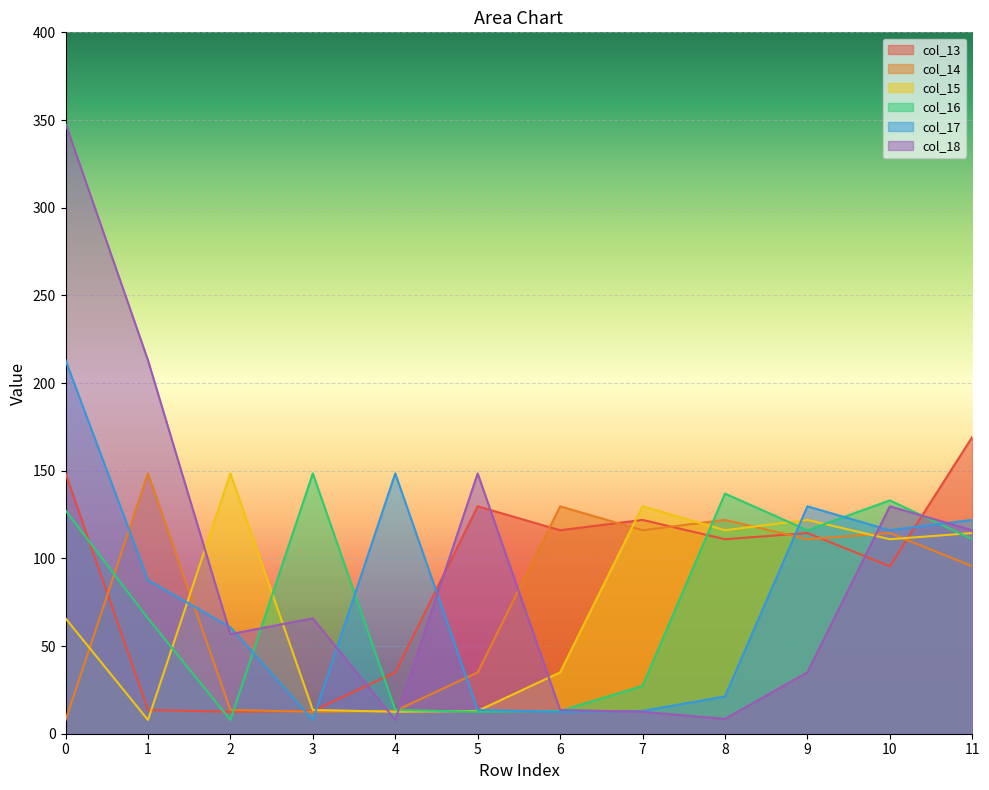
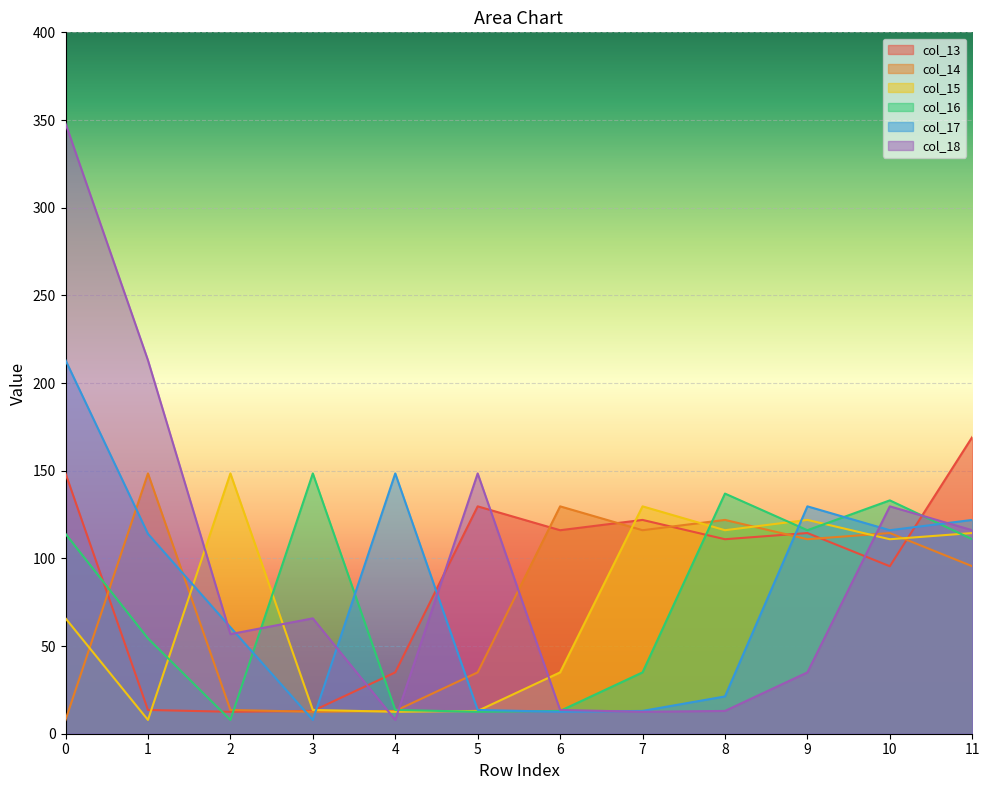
col_16, 0: 127 -> 114
col_16, 1: 66 -> 54
col_17, 1: 88 -> 114
col_16, 7: 27 -> 35
col_18, 8: 8 -> 13
